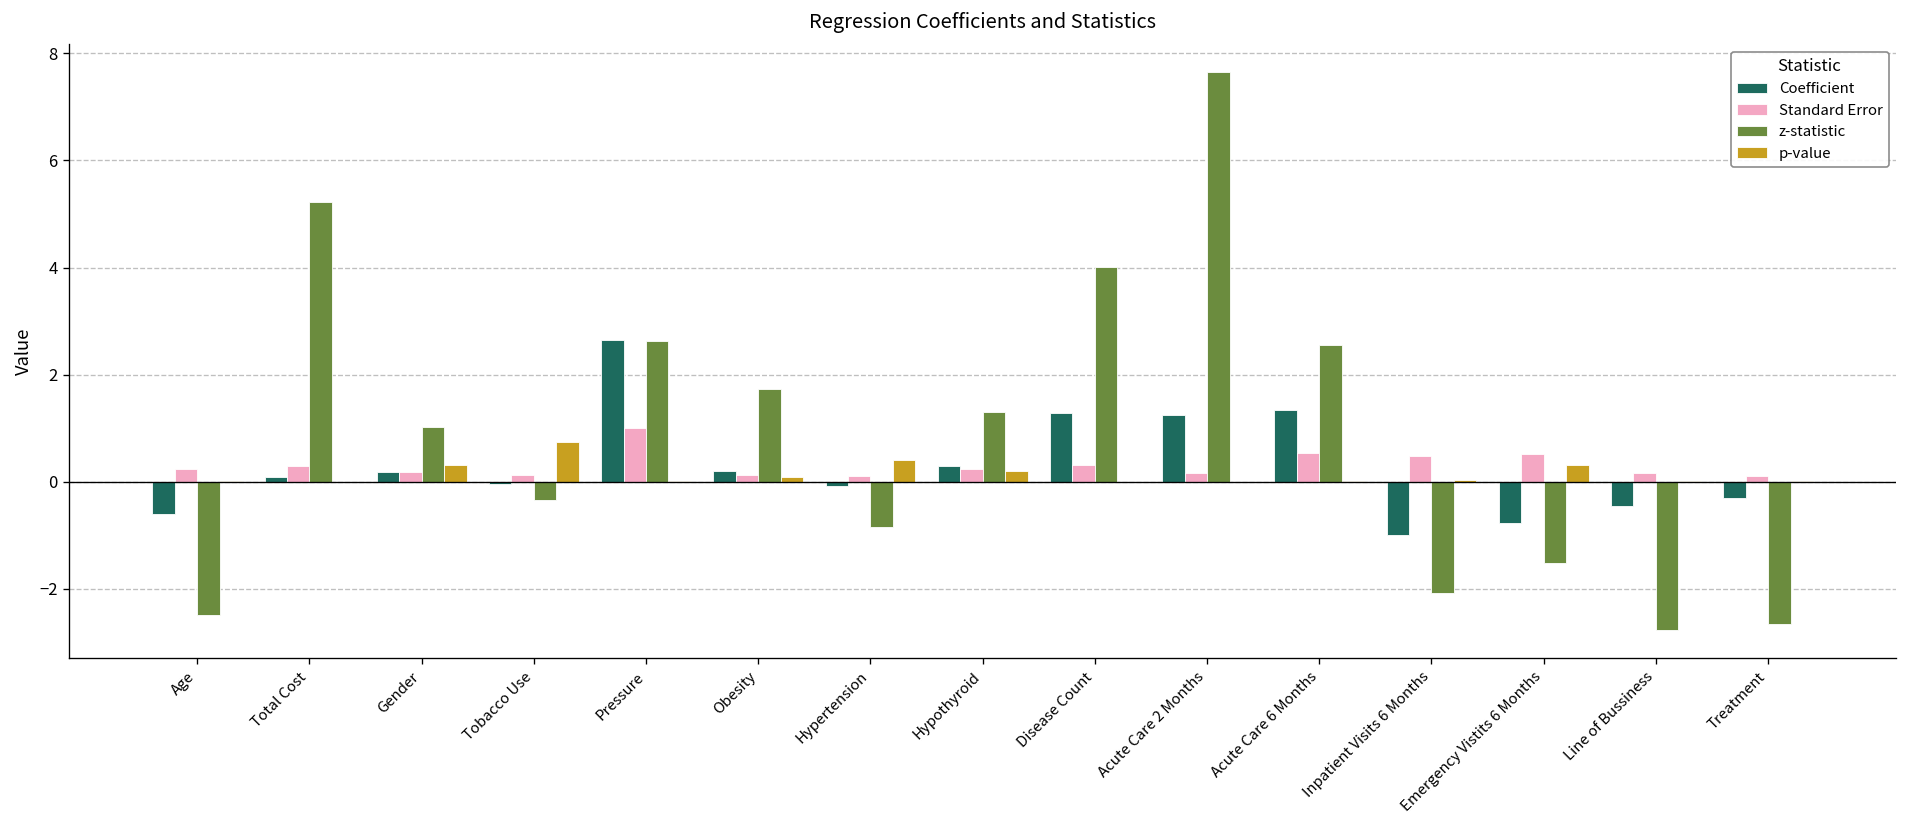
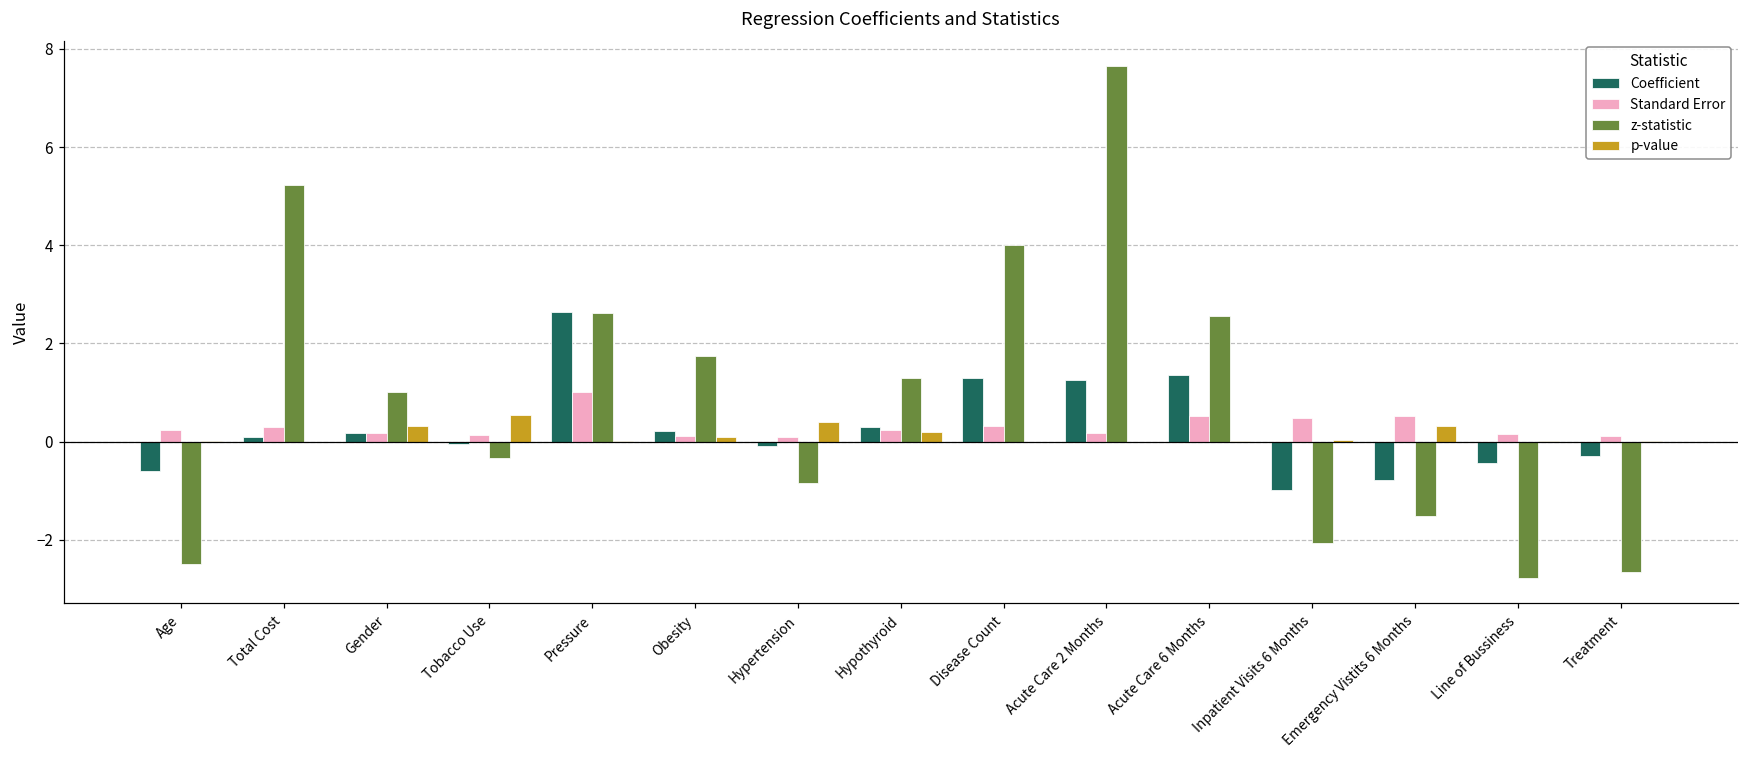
p-value, Tobacco Use: 0.7 -> 0.5
